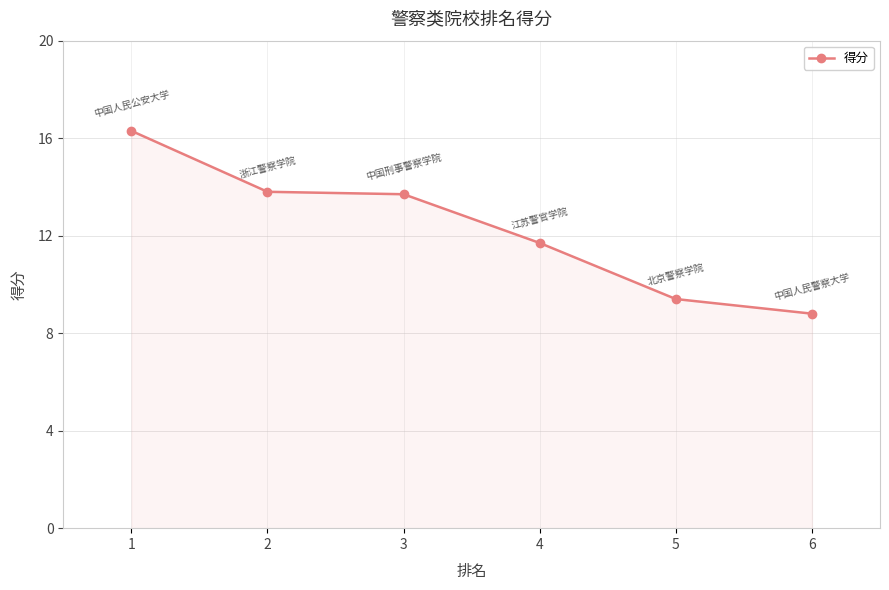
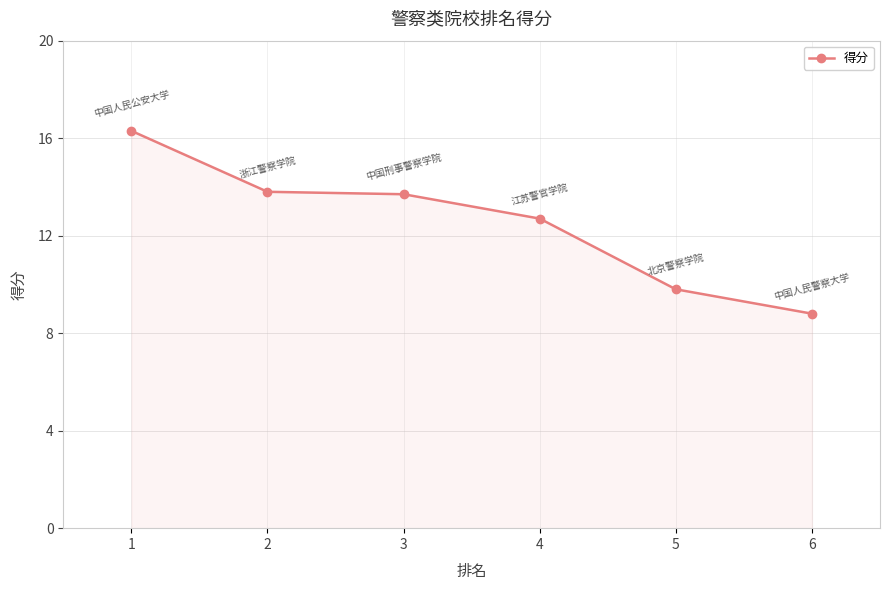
4: 11.7 -> 12.7
5: 9.4 -> 9.8
